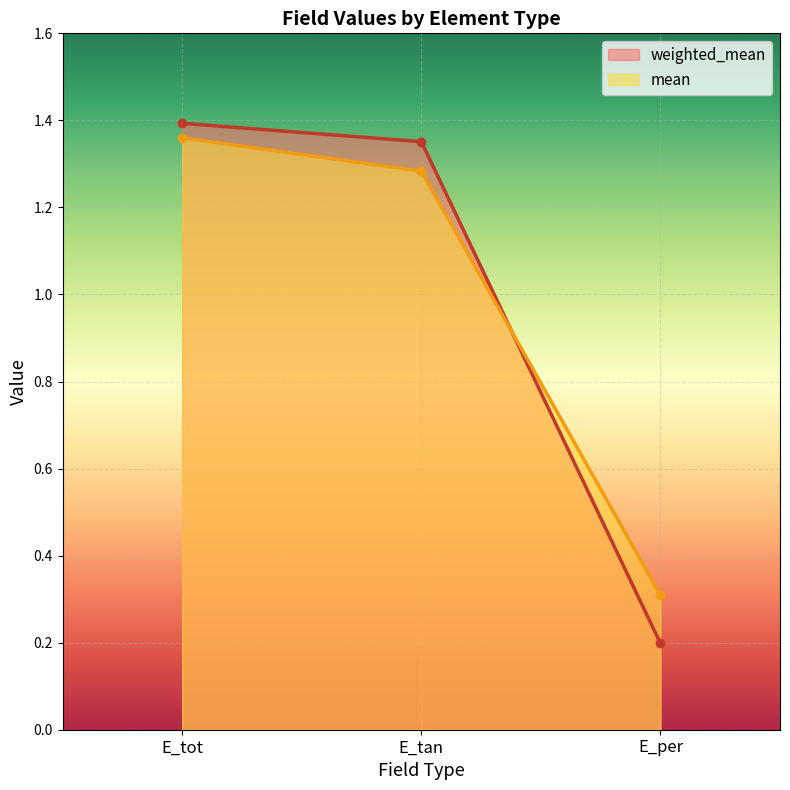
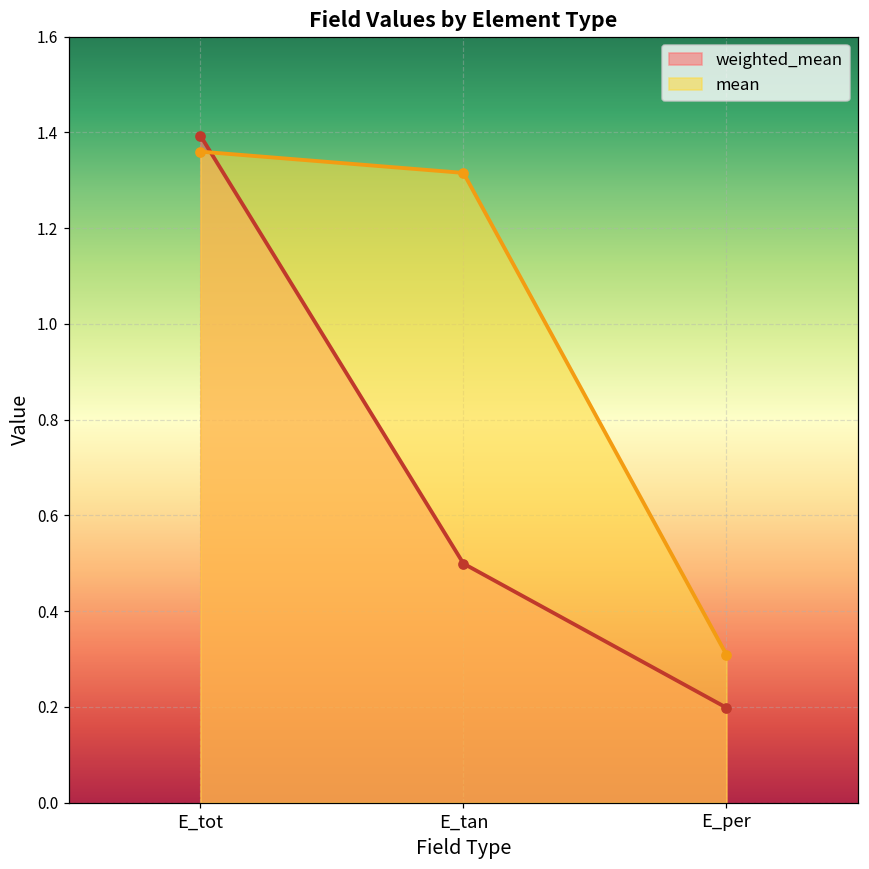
weighted_mean, E_tan: 1.35 -> 0.50
mean, E_tan: 1.28 -> 1.32
